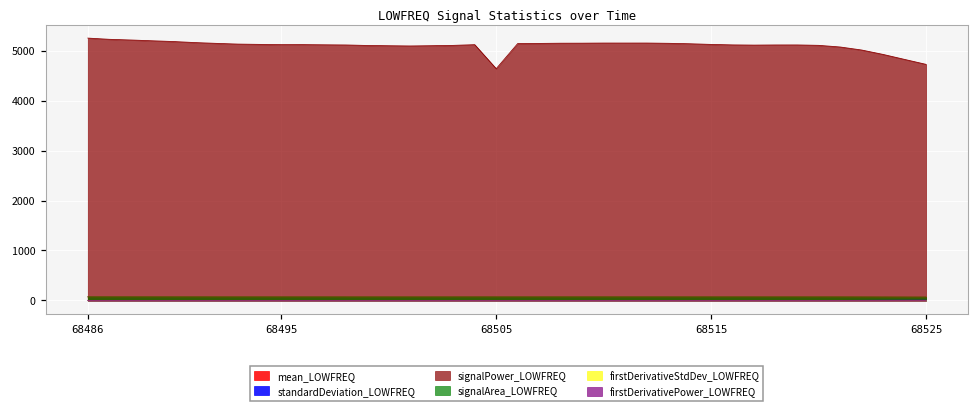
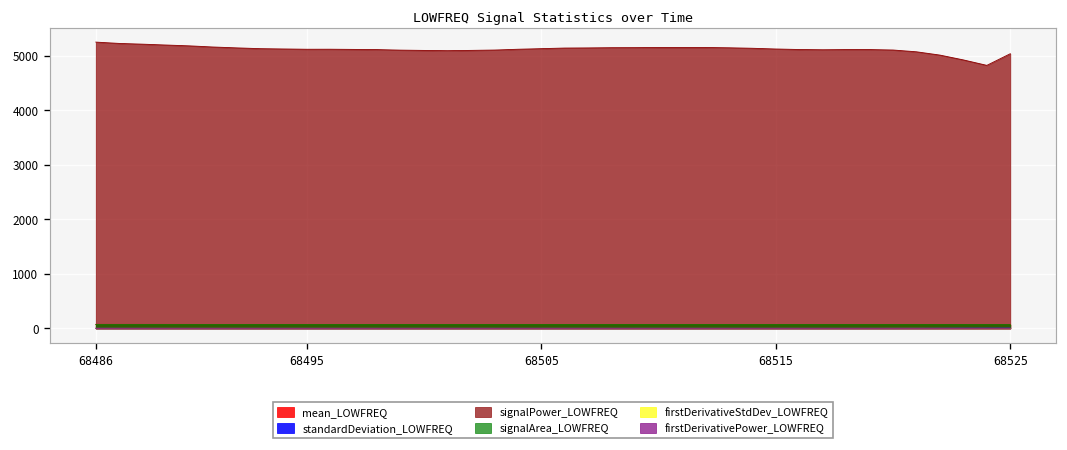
signalPower_LOWFREQ, 68505: 4600 -> 5100
signalPower_LOWFREQ, 68525: 4700 -> 5000
